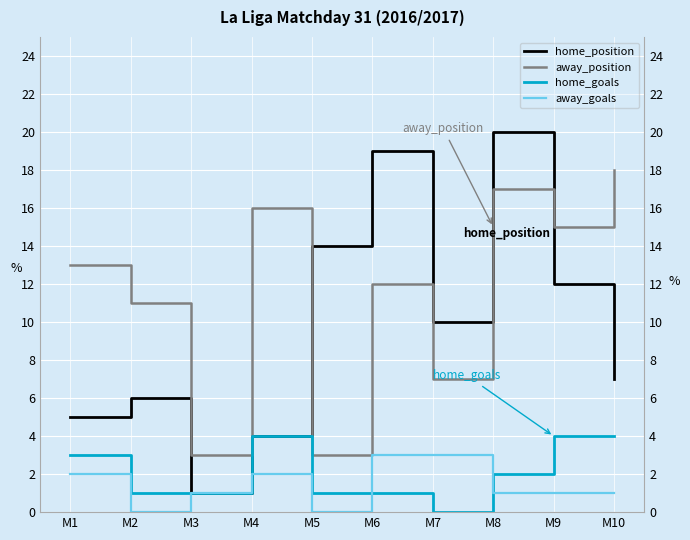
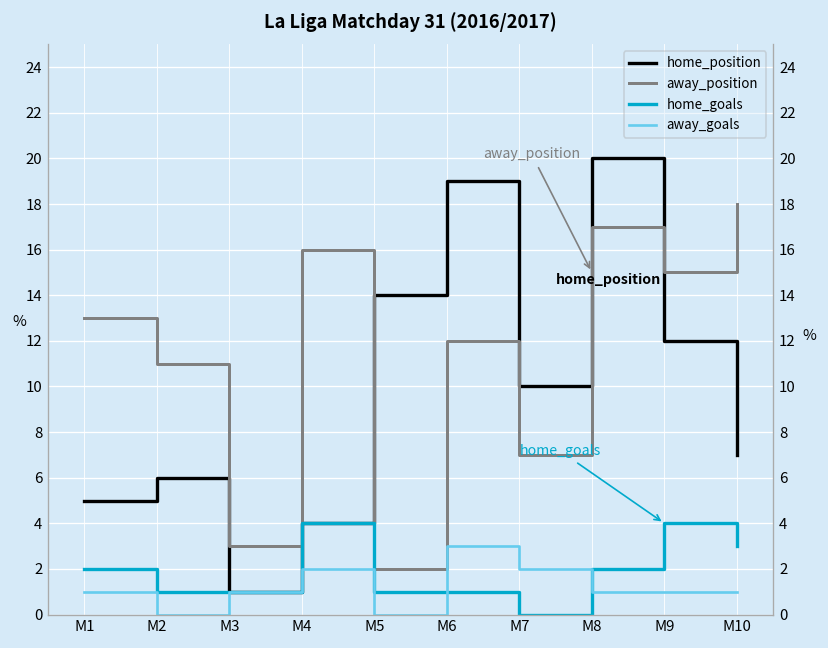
home_goals, M1: 3 -> 2
away_goals, M1: 2 -> 1
away_position, M5: 3 -> 2
away_goals, M7: 3 -> 2
home_goals, M10: 4 -> 3
